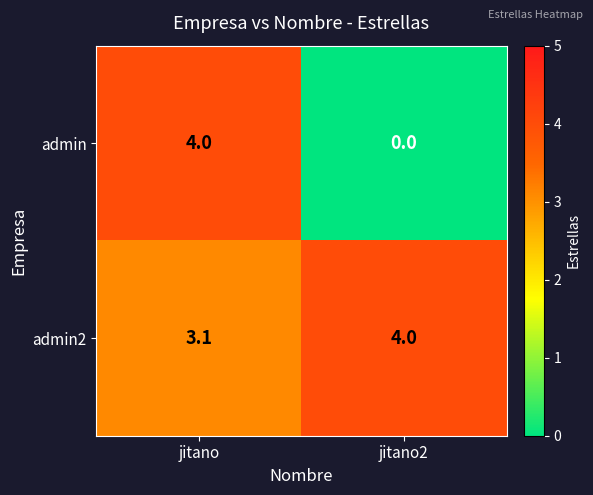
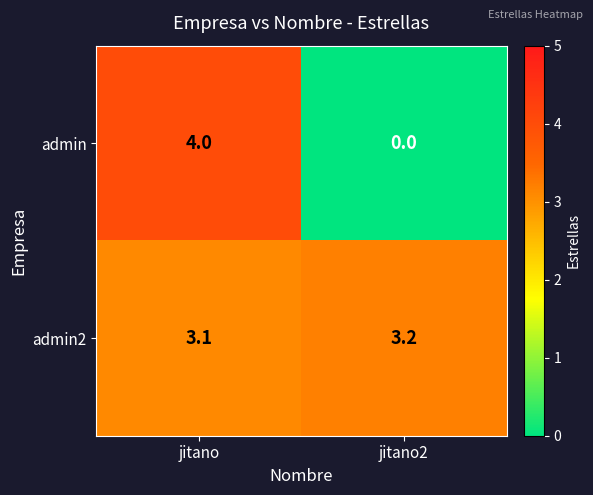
admin2, jitano2: 4.0 -> 3.2
